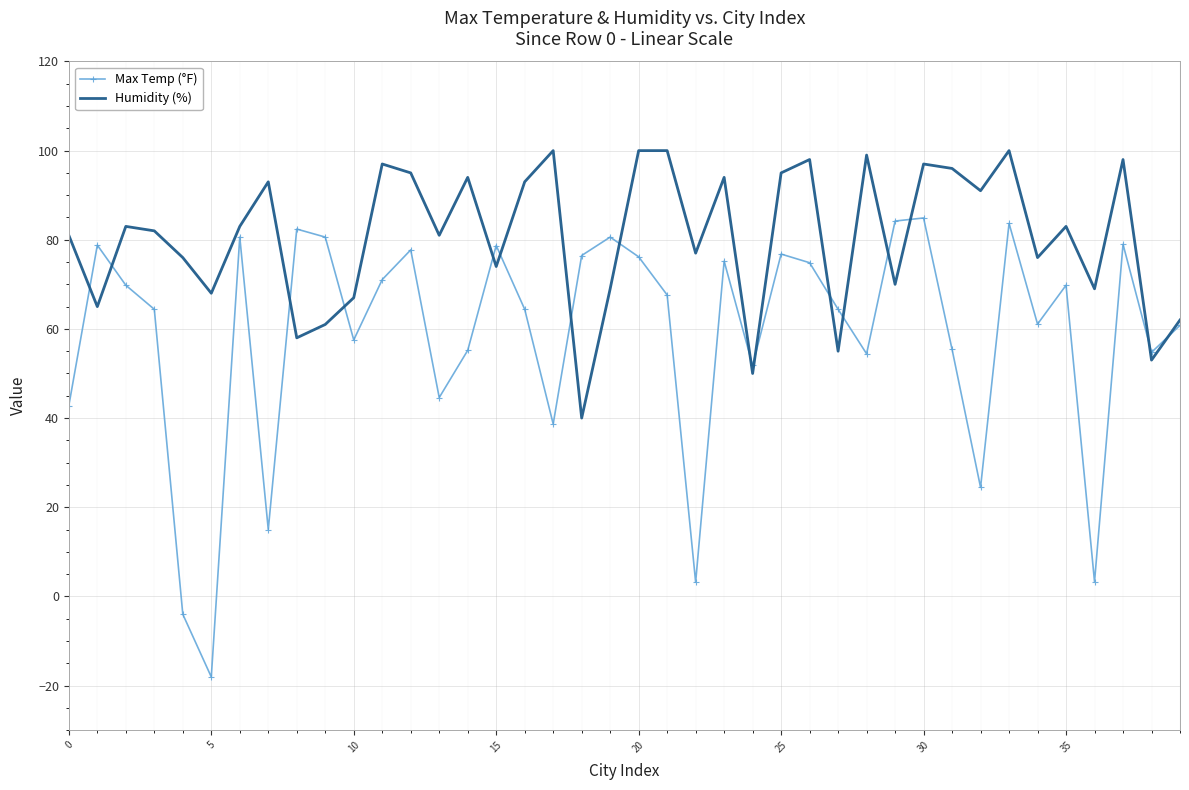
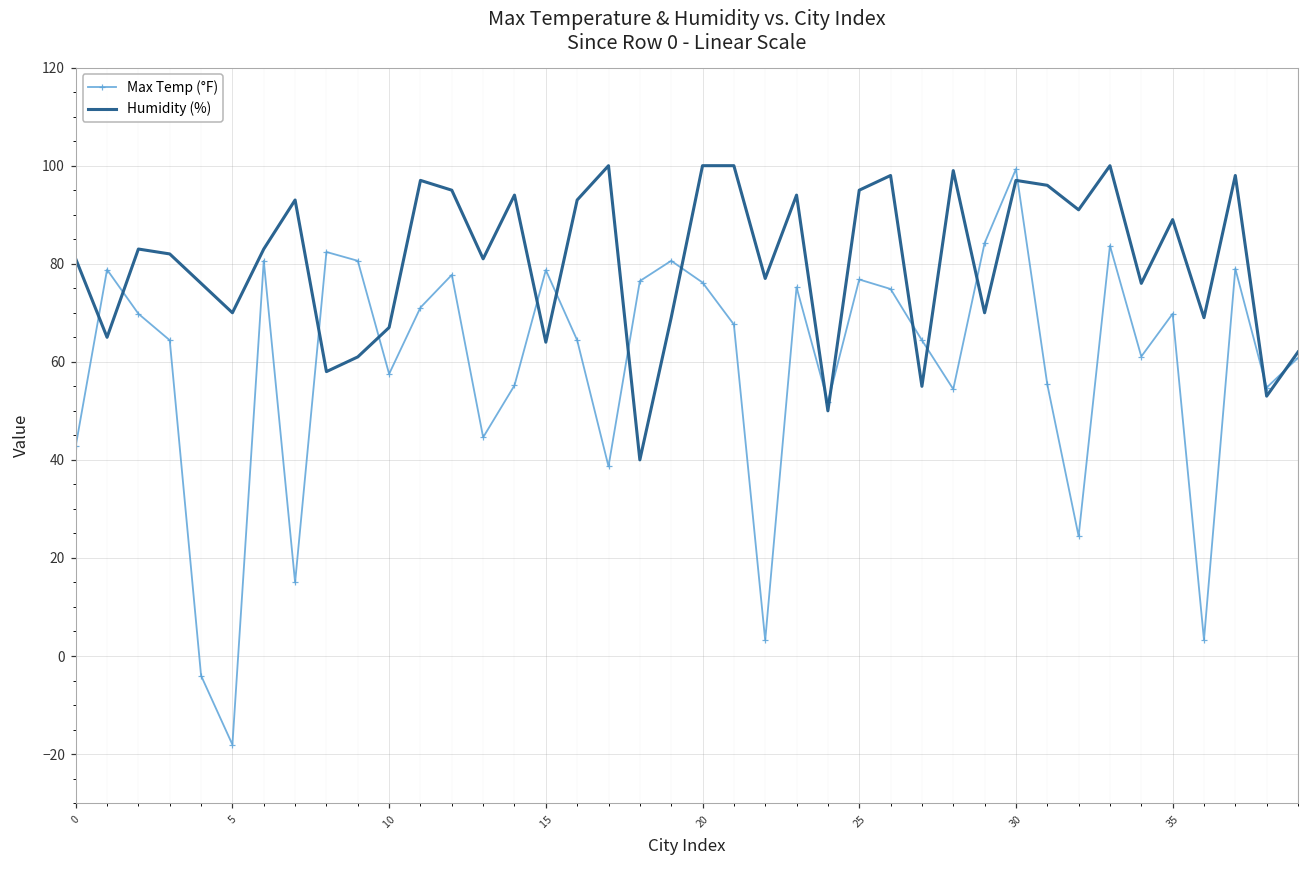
Humidity (%), 5: 68 -> 70
Humidity (%), 15: 74 -> 64
Max Temp (°F), 30: 85 -> 99
Humidity (%), 35: 83 -> 89
